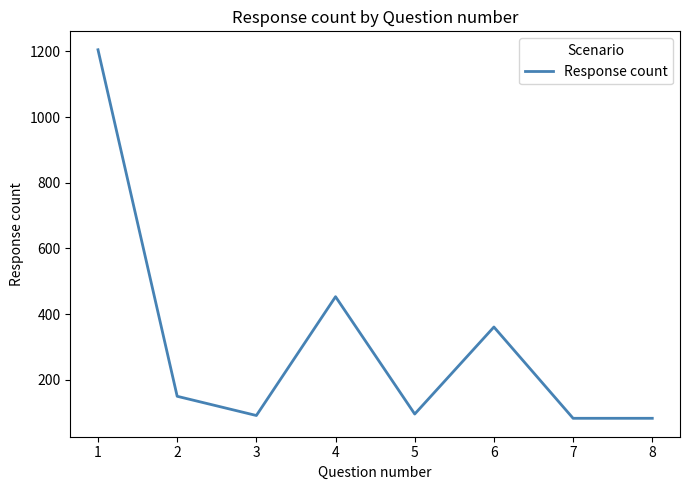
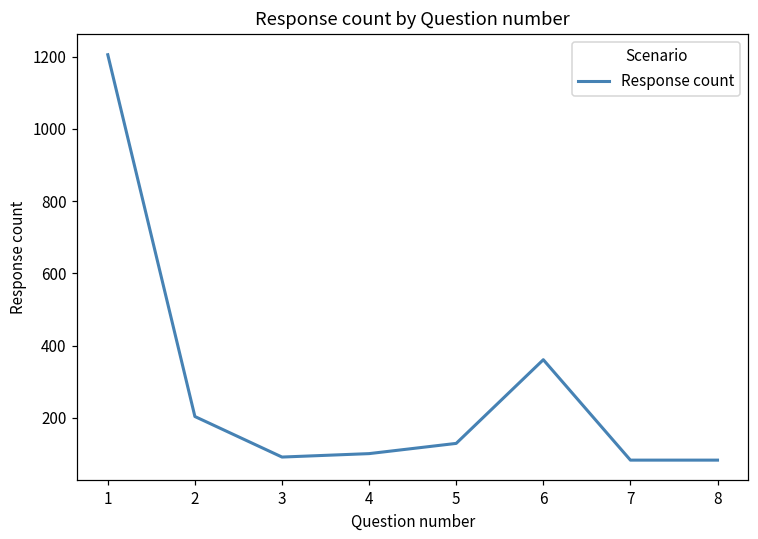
2: 150 -> 200
4: 450 -> 100
5: 100 -> 130
